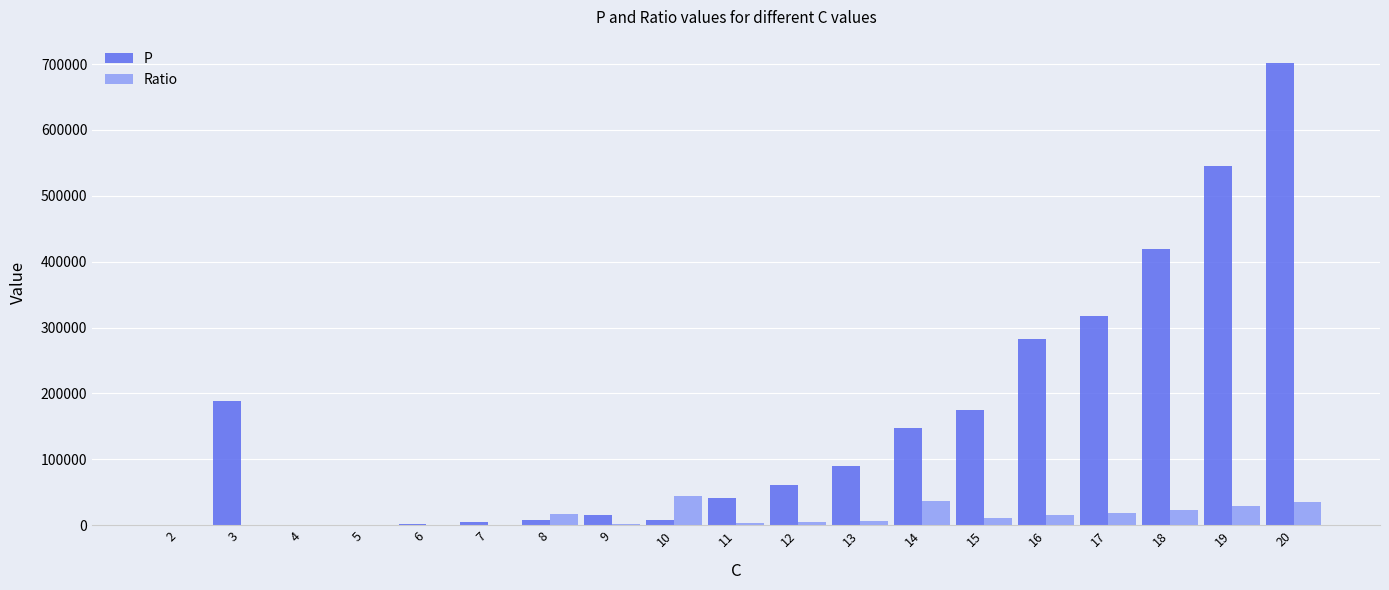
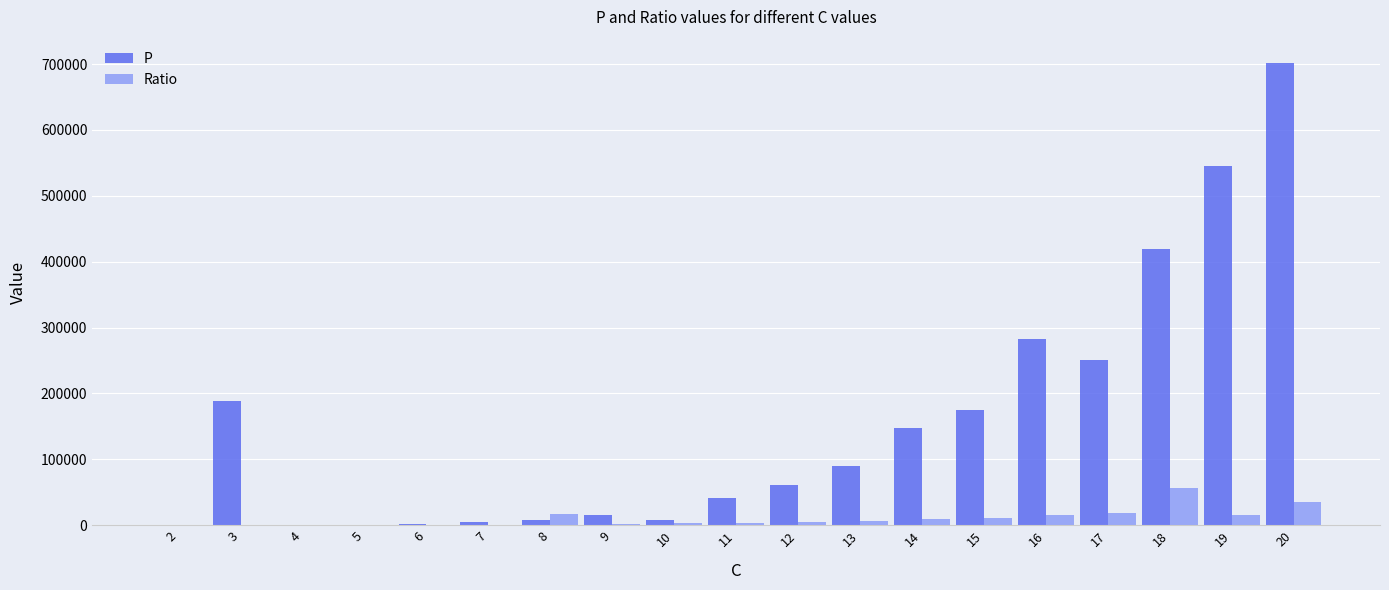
Ratio, 10: 40000 -> 0
Ratio, 14: 40000 -> 10000
P, 17: 320000 -> 250000
Ratio, 18: 20000 -> 60000
Ratio, 19: 30000 -> 20000
